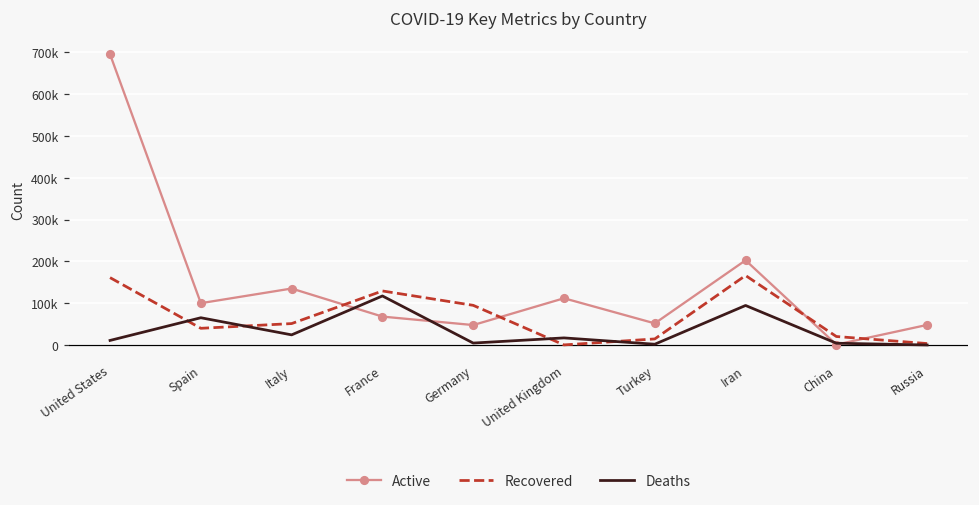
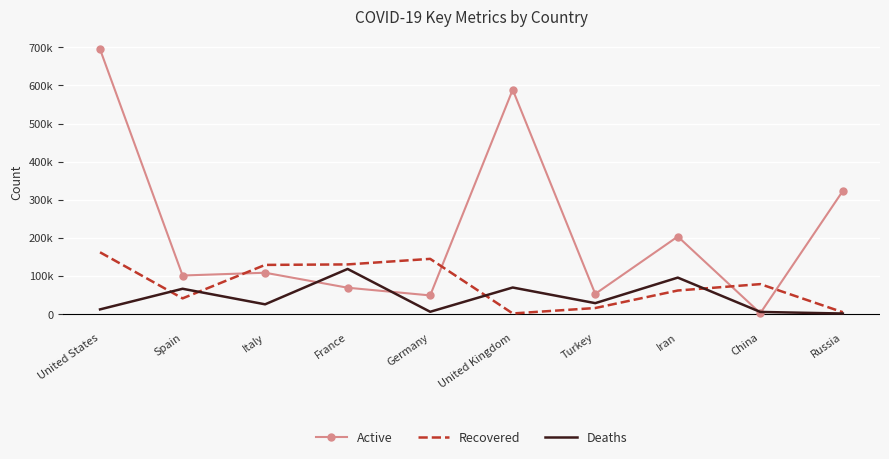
Active, Italy: 140000 -> 110000
Recovered, Italy: 50000 -> 130000
Recovered, Germany: 100000 -> 140000
Active, United Kingdom: 110000 -> 590000
Deaths, United Kingdom: 20000 -> 70000
Deaths, Turkey: 0 -> 30000
Recovered, Iran: 170000 -> 60000
Recovered, China: 20000 -> 80000
Active, Russia: 50000 -> 320000
